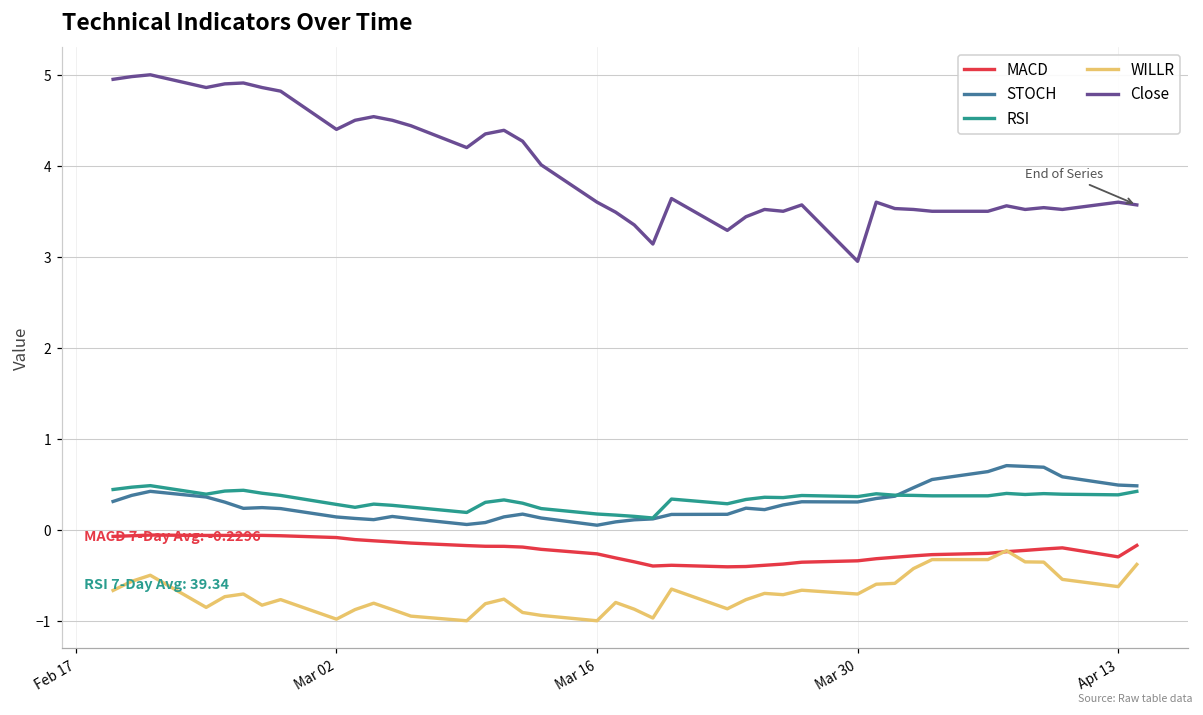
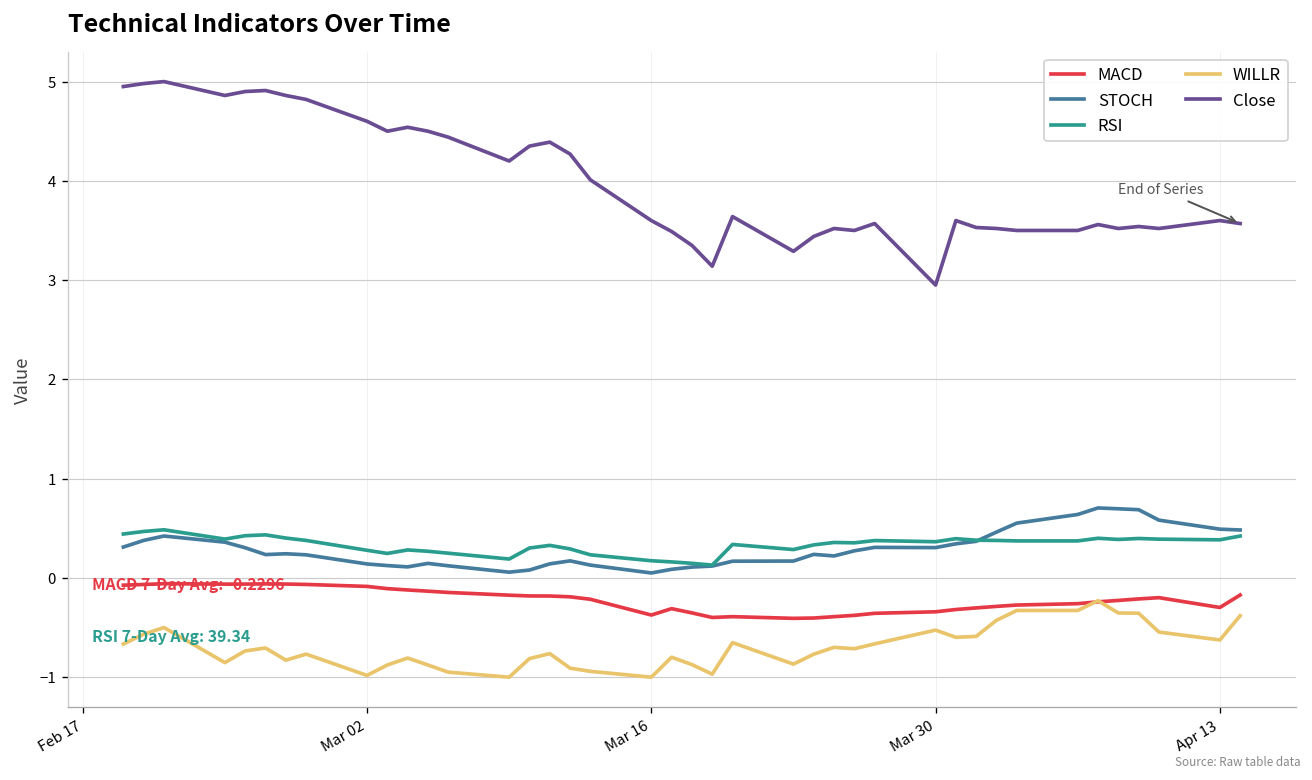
Close, Mar 02: 4.4 -> 4.6
MACD, Mar 16: -0.3 -> -0.4
WILLR, Mar 30: -0.7 -> -0.5
